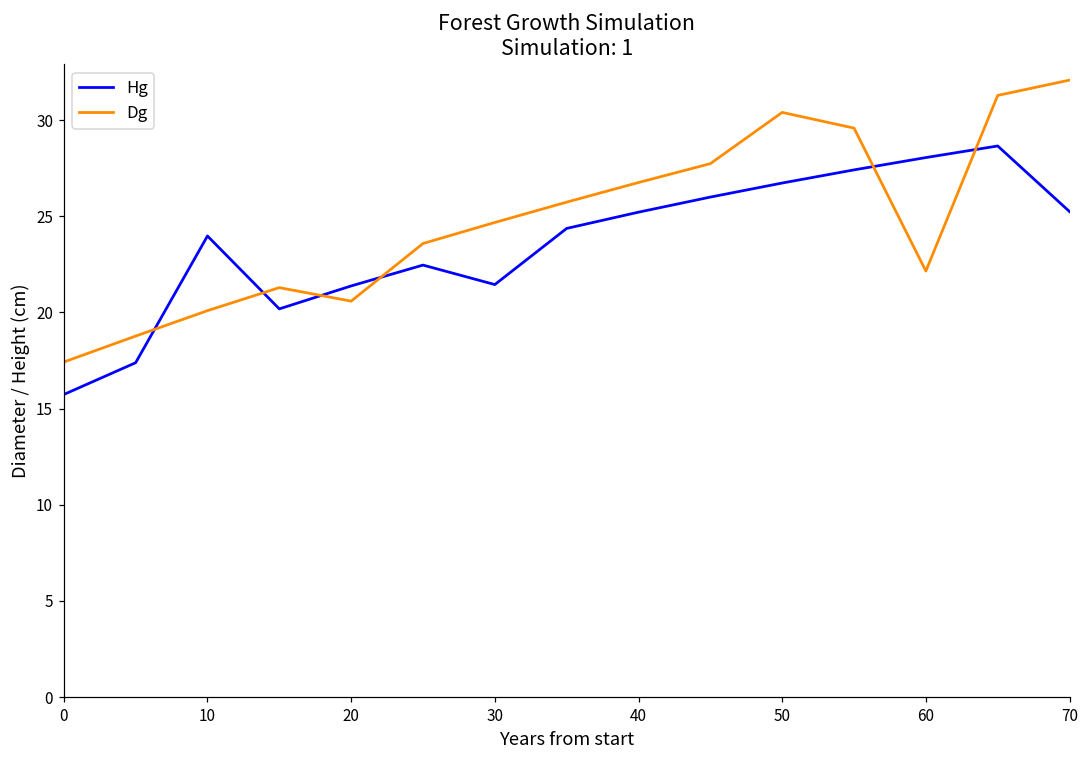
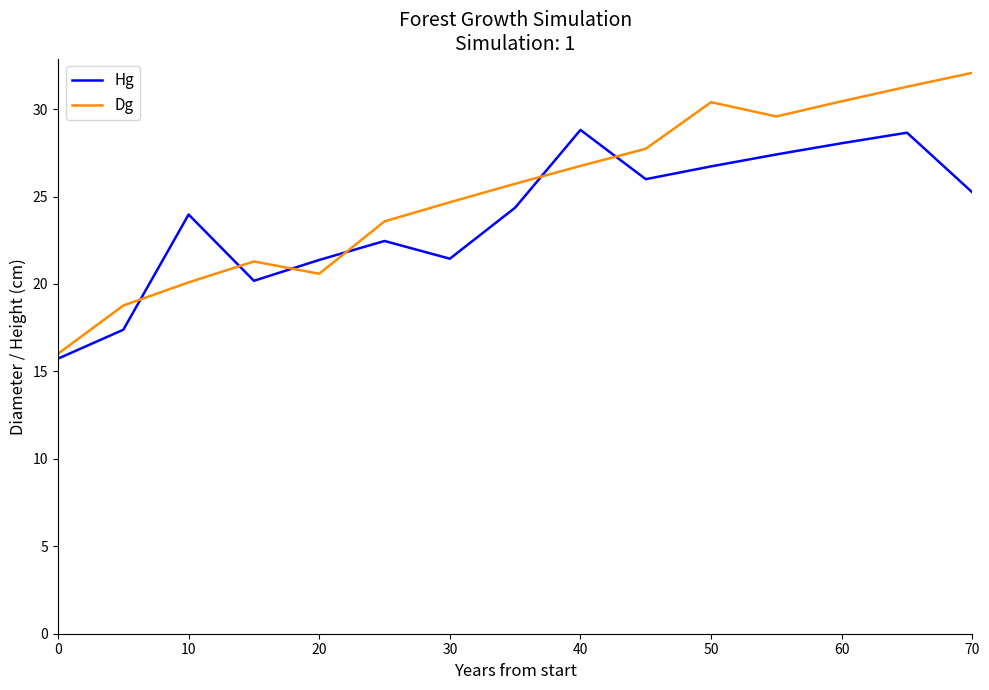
Dg, 0: 17.4 -> 16.0
Hg, 40: 25.2 -> 28.8
Dg, 60: 22.2 -> 30.4
